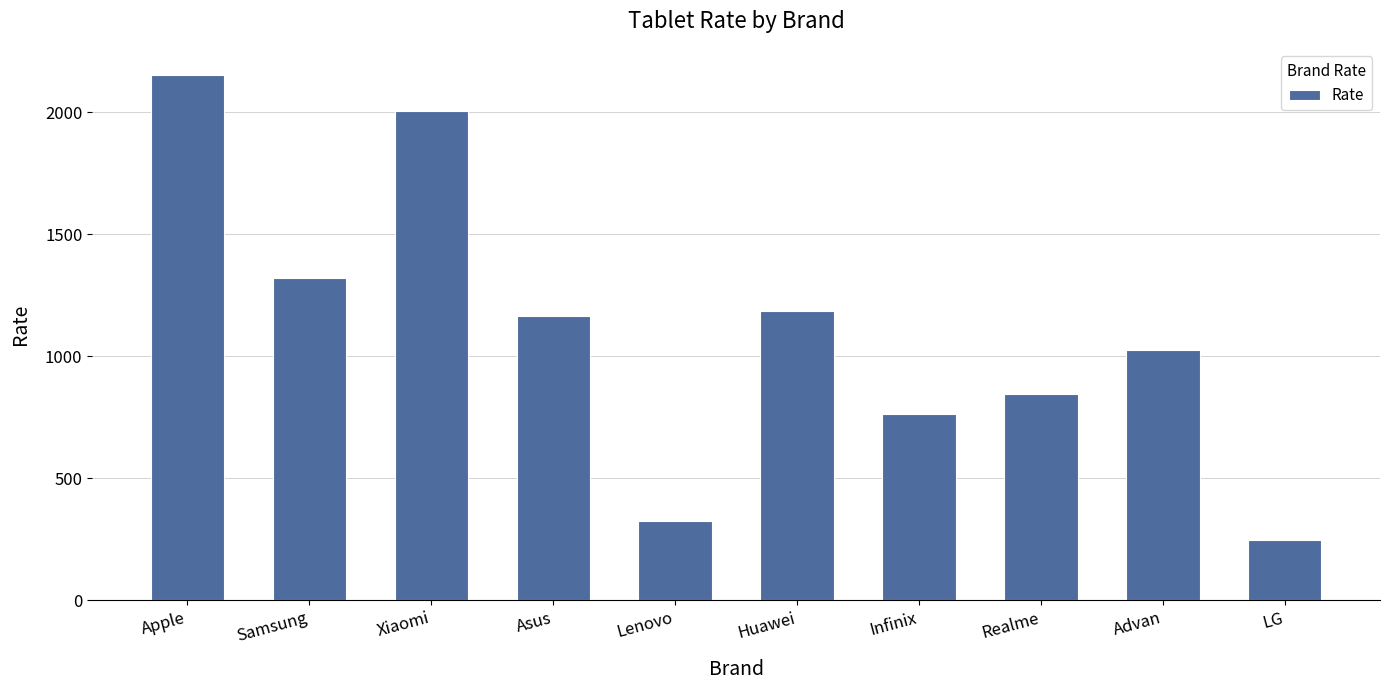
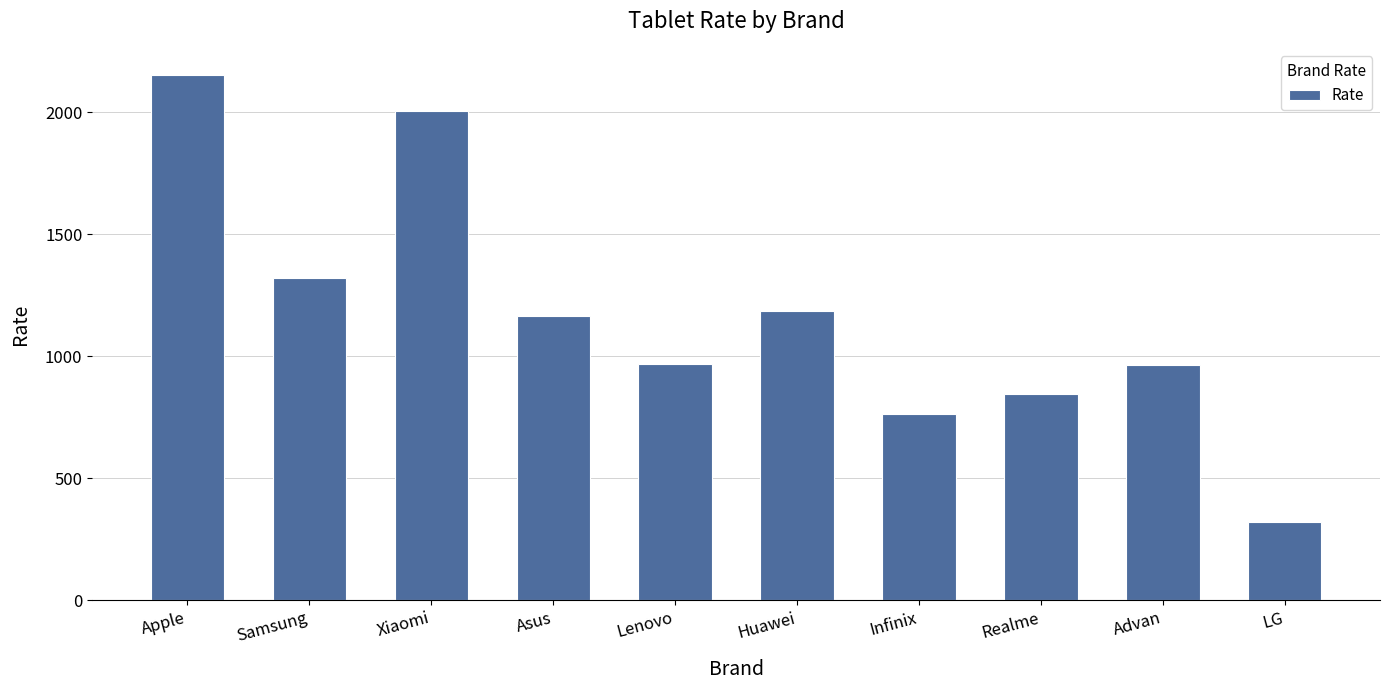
Lenovo: 330 -> 970
Advan: 1030 -> 960
LG: 250 -> 320
